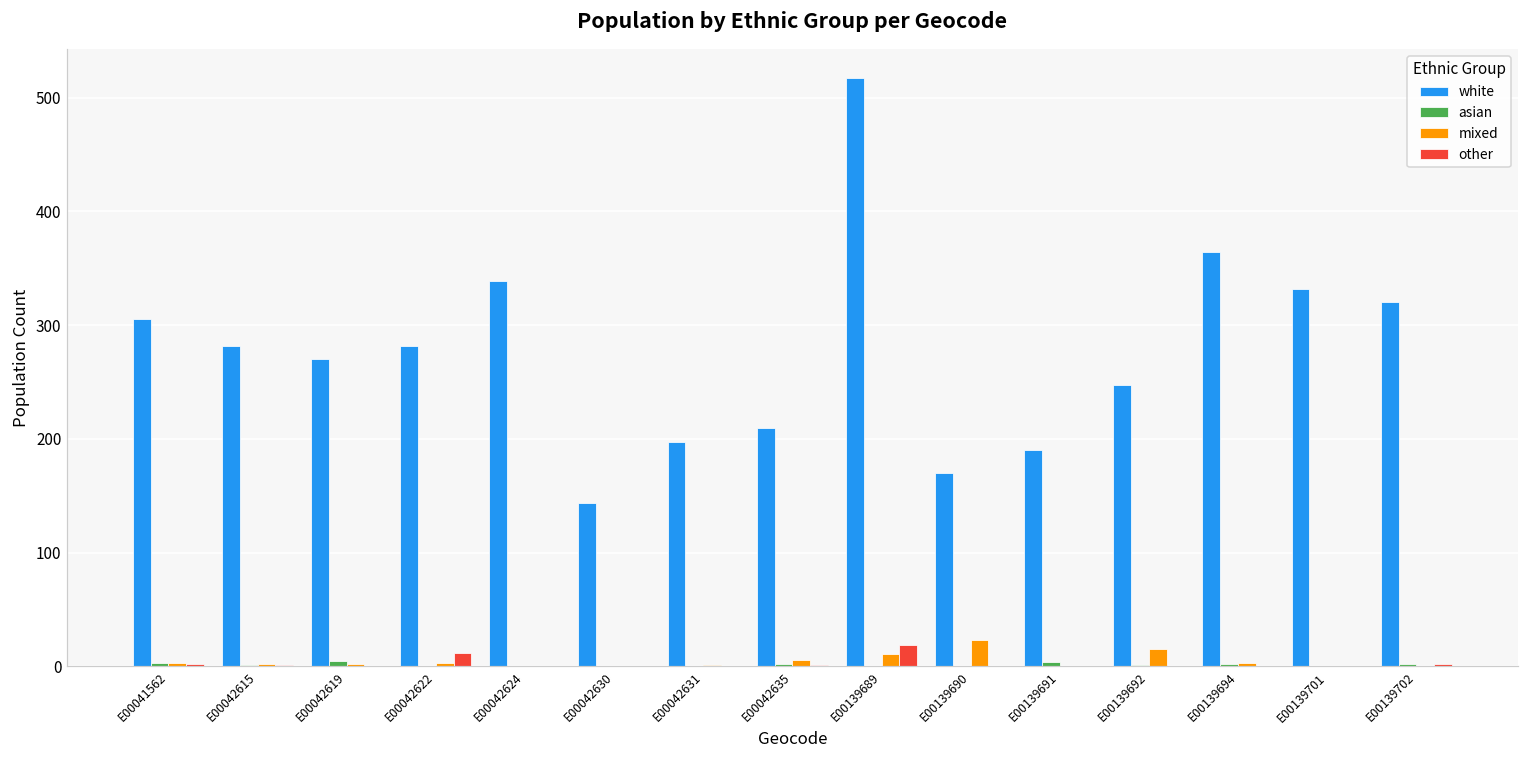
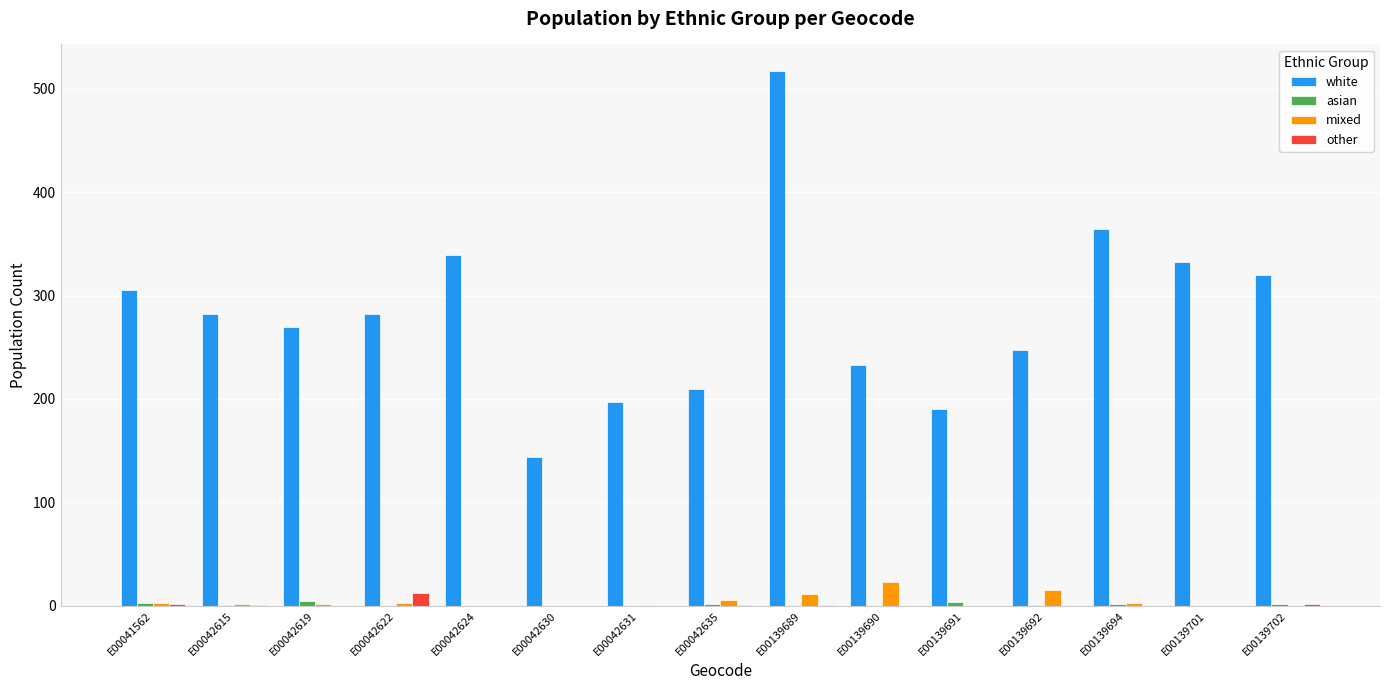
other, E00139689: 19 -> 1
white, E00139690: 170 -> 233
